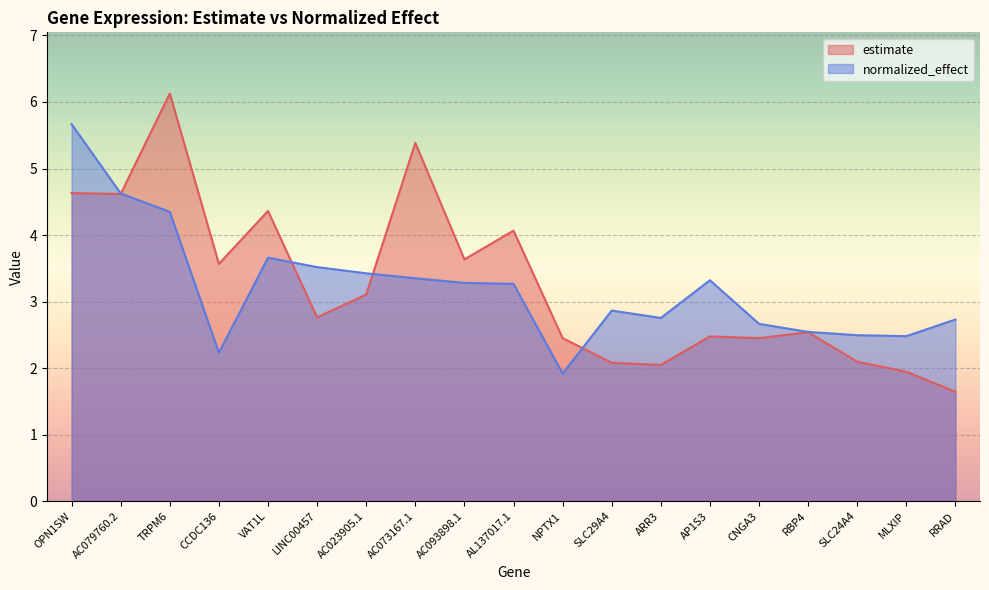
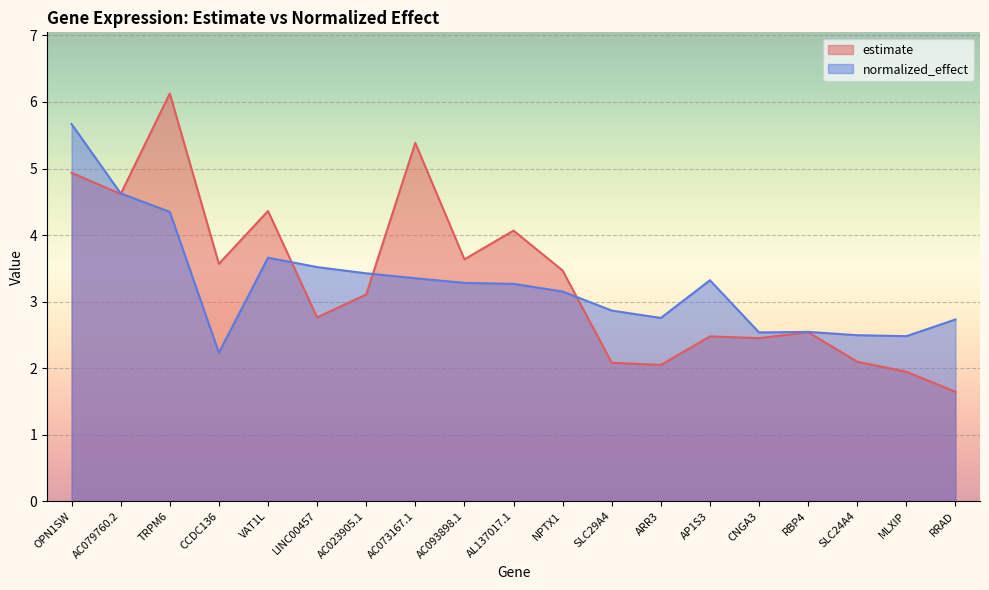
estimate, OPN1SW: 4.6 -> 4.9
estimate, NPTX1: 2.4 -> 3.5
normalized_effect, NPTX1: 1.9 -> 3.2
normalized_effect, CNGA3: 2.7 -> 2.5
